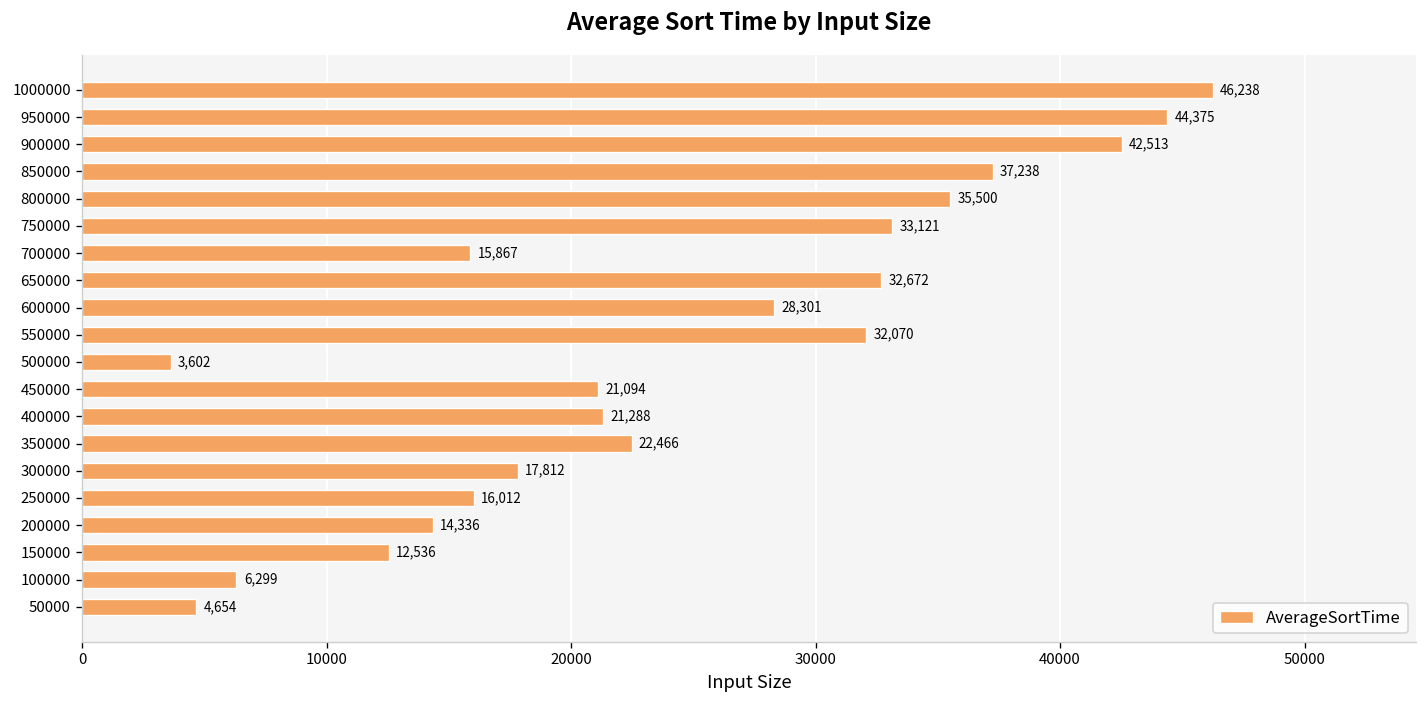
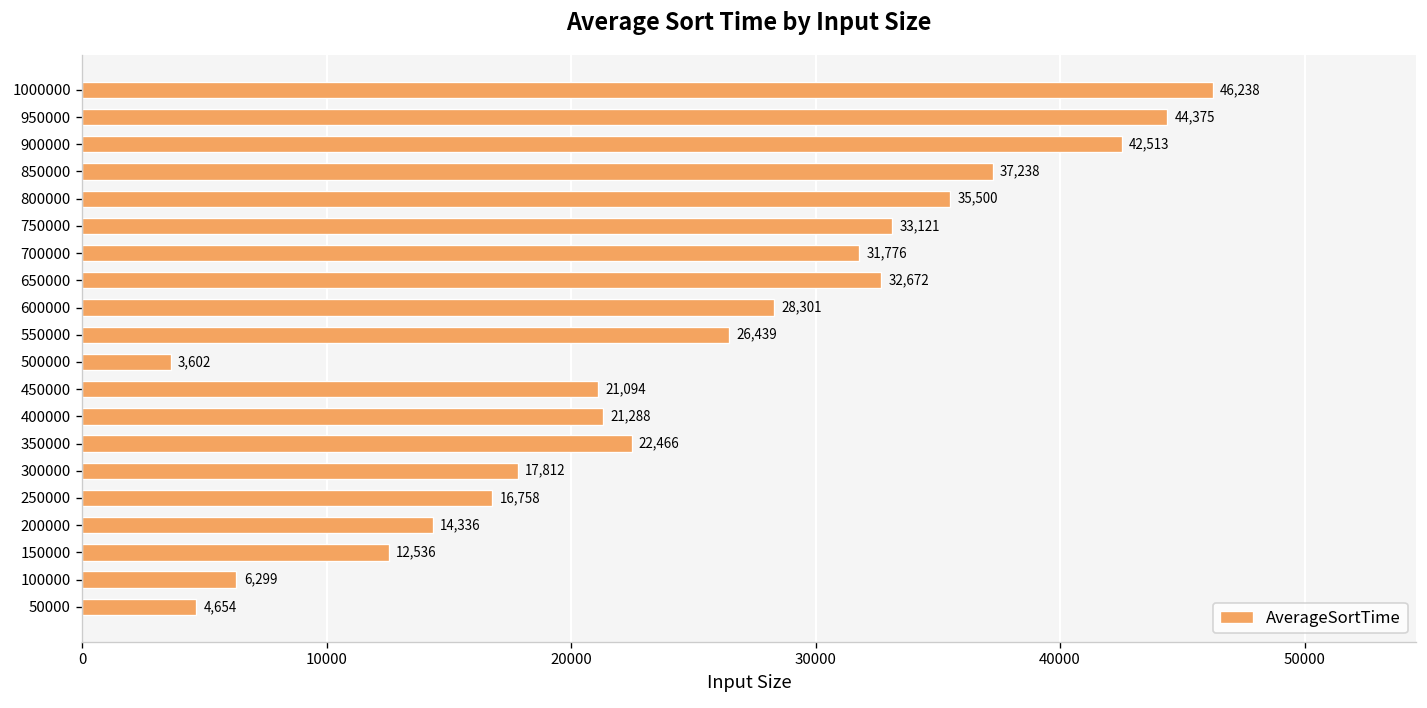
700000: 15,867 -> 31,776
550000: 32,070 -> 26,439
250000: 16,012 -> 16,758
